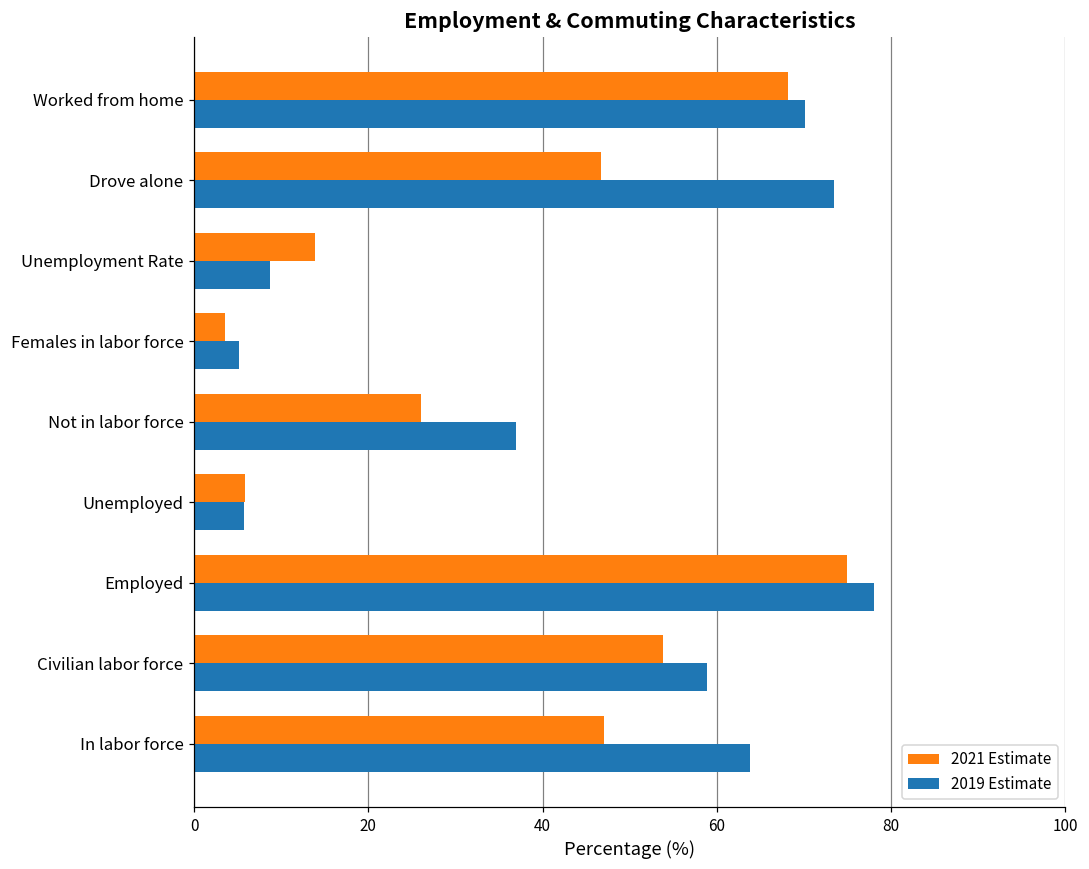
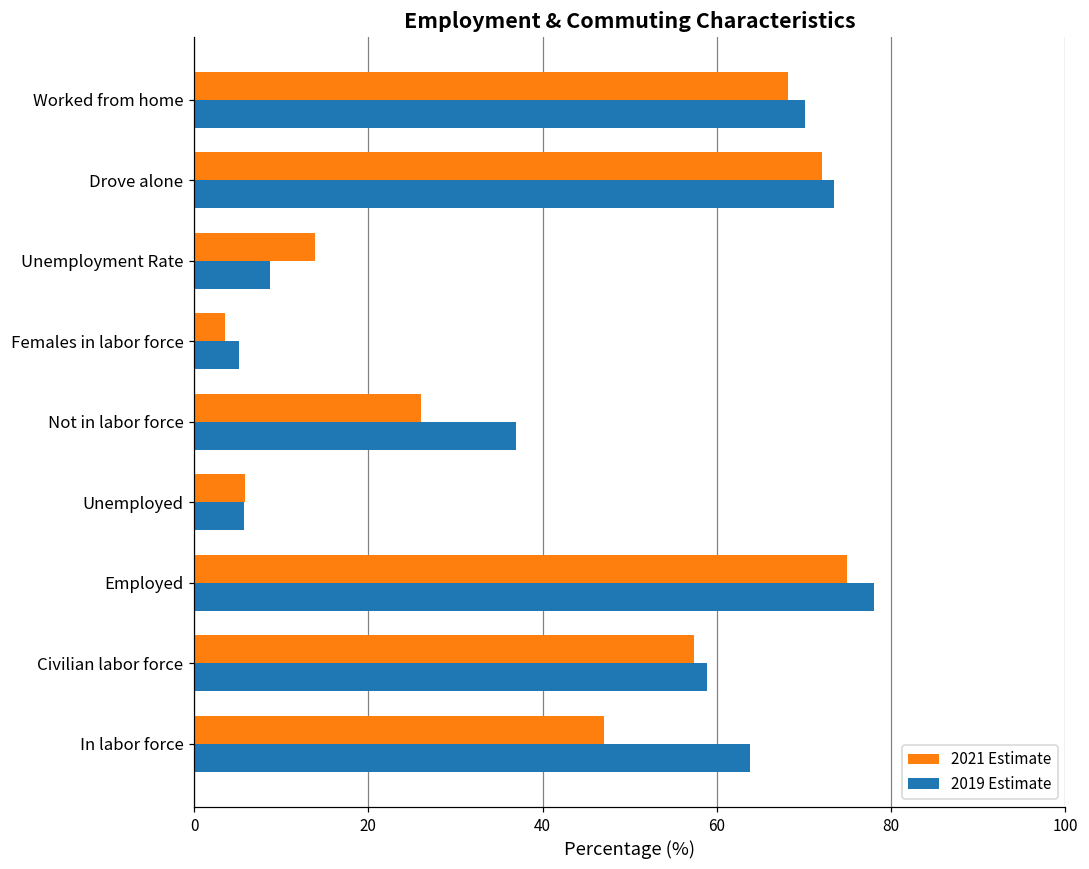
2021 Estimate, Drove alone: 47 -> 72
2021 Estimate, Civilian labor force: 54 -> 57
